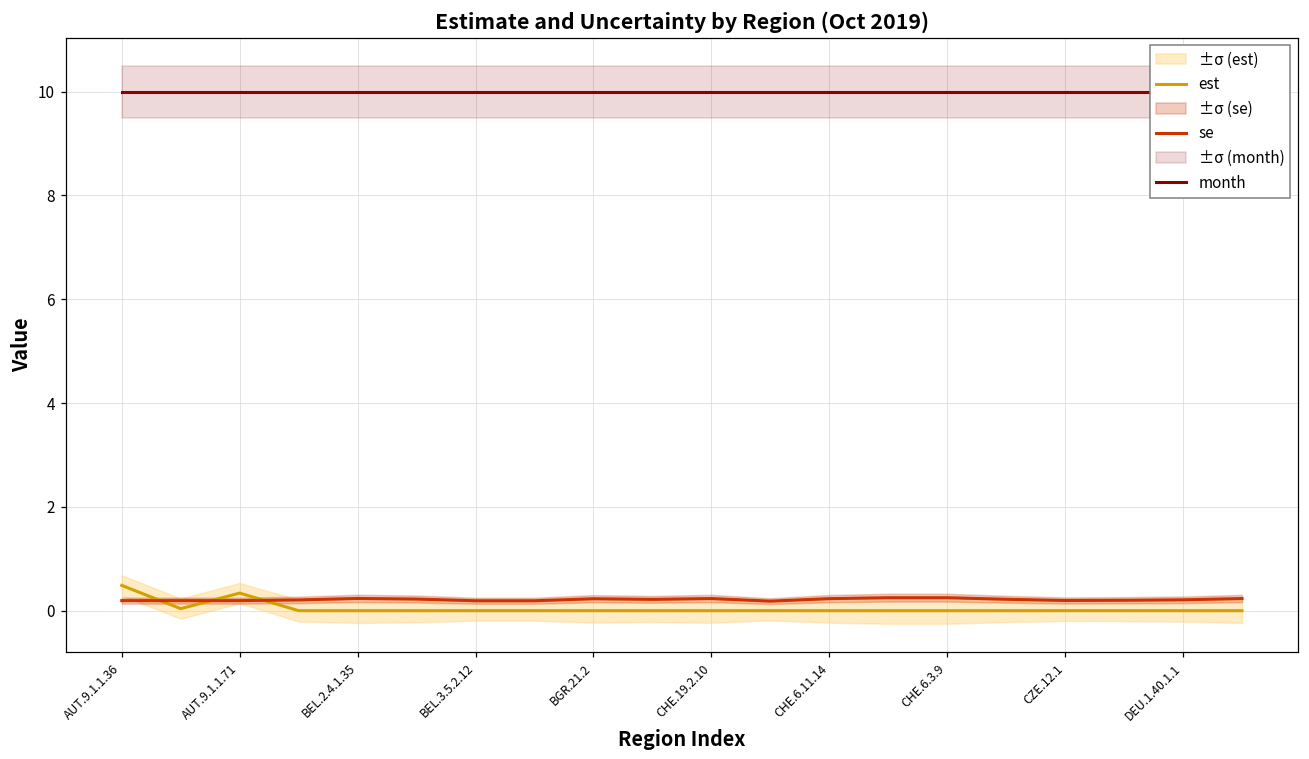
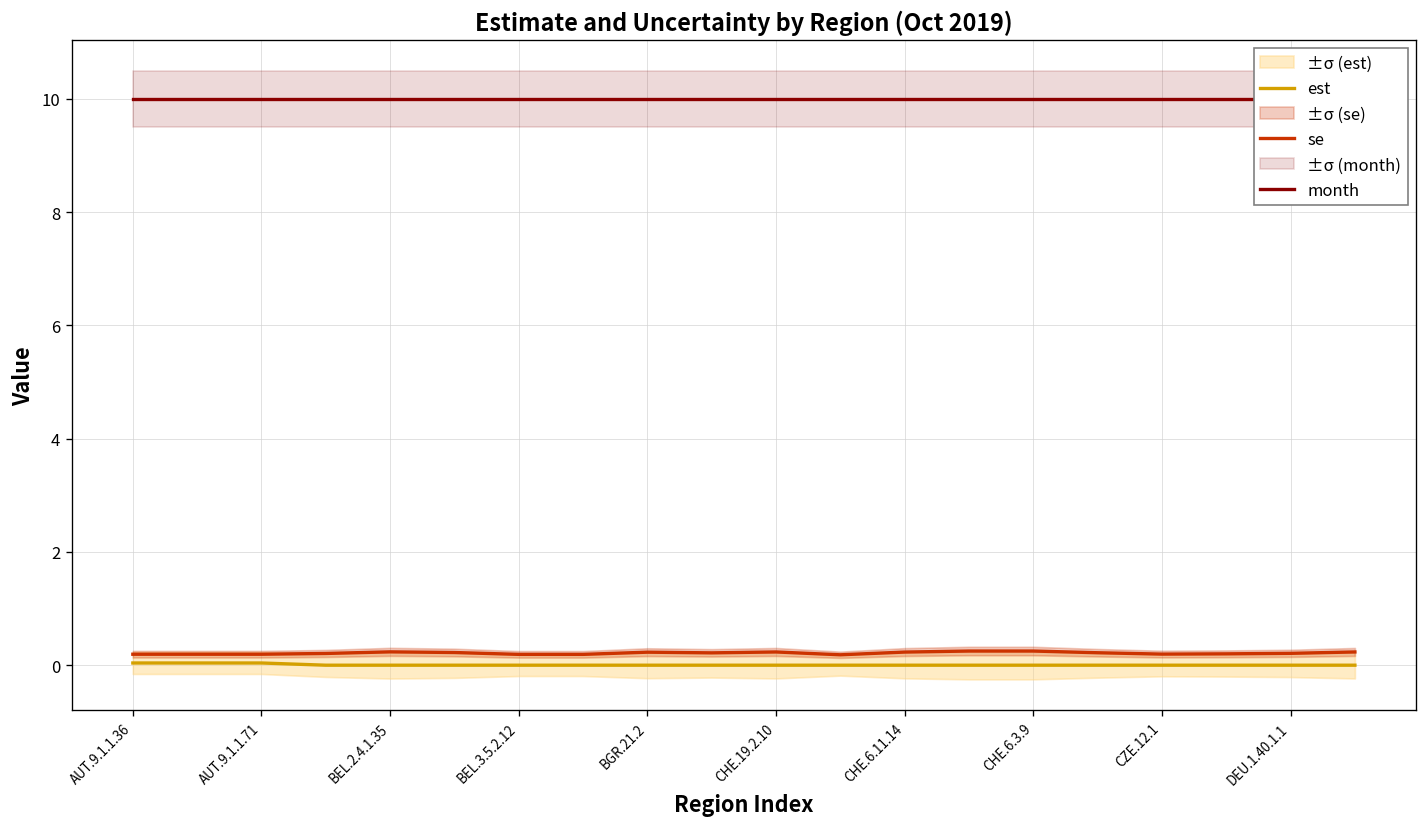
est, AUT.9.1.1.36: 0.5 -> 0.0
est, AUT.9.1.1.71: 0.3 -> 0.0
